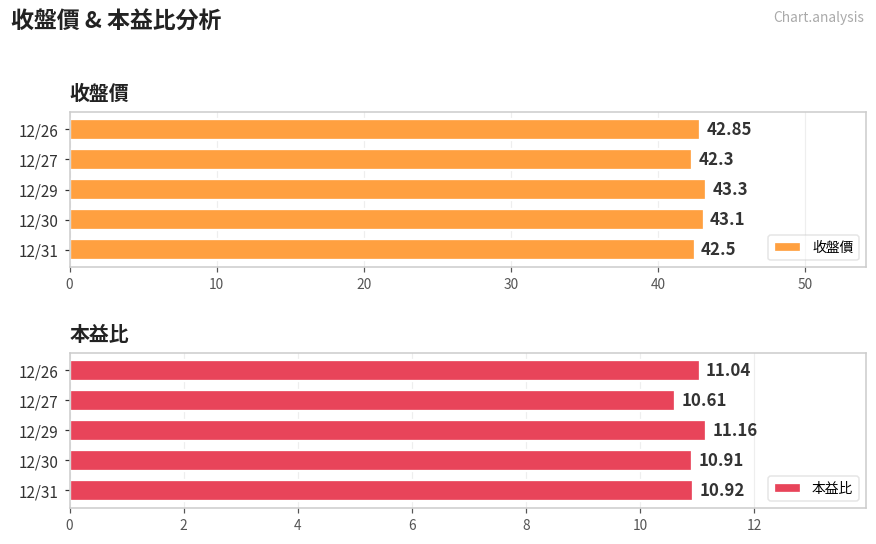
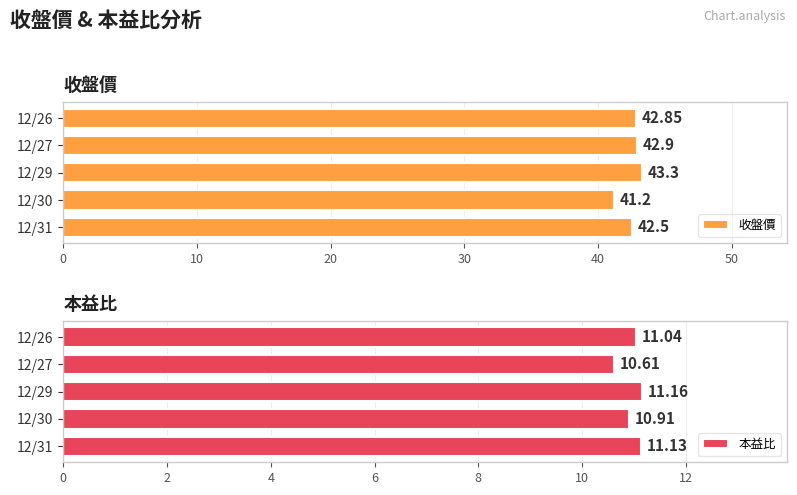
收盤價, 12/27: 42.3 -> 42.9
收盤價, 12/30: 43.1 -> 41.2
本益比, 12/31: 10.92 -> 11.13
